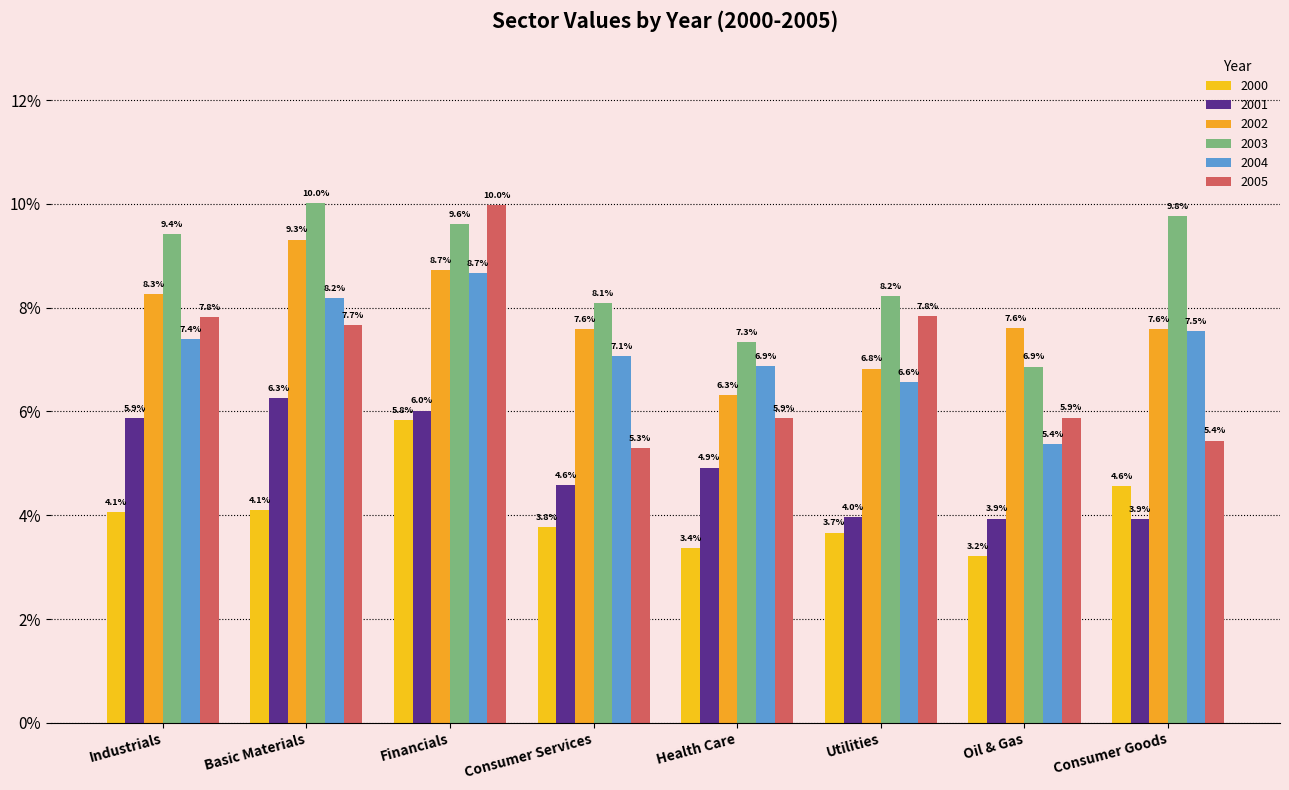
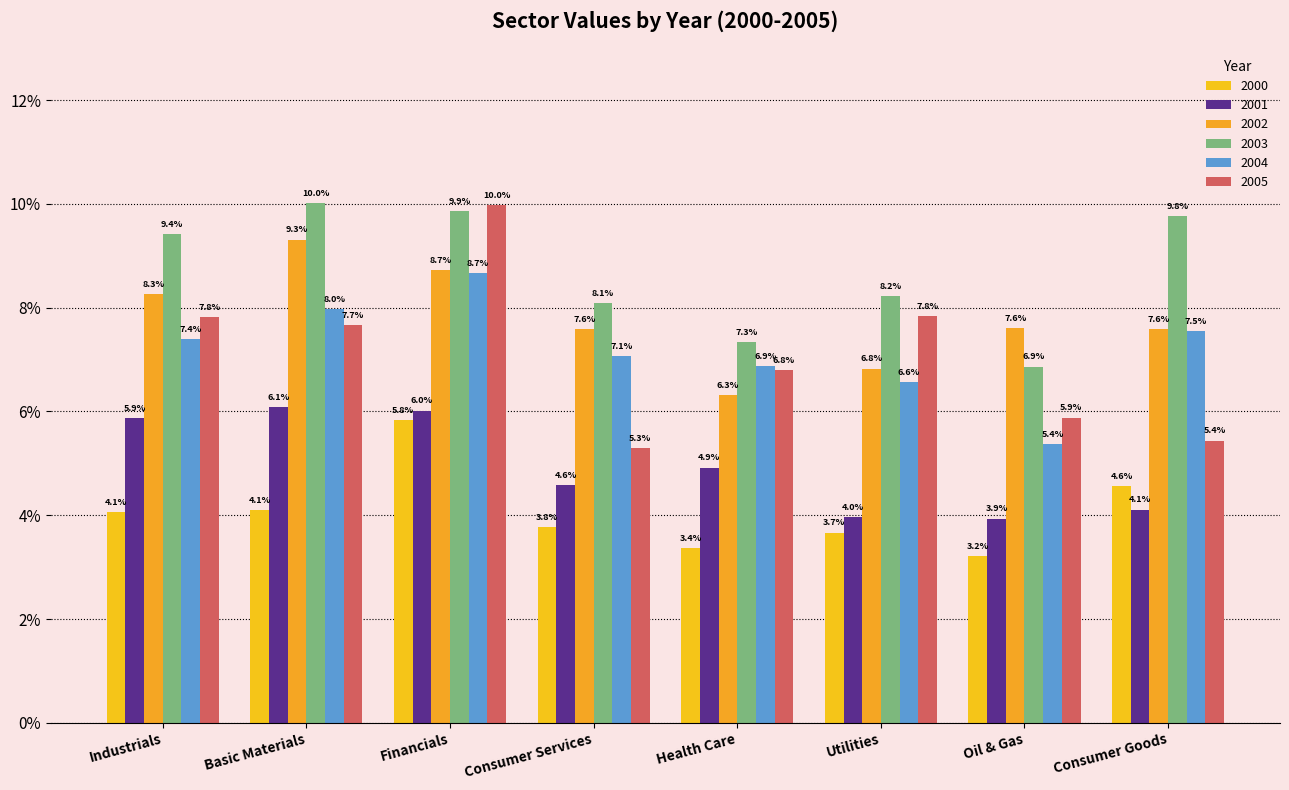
2001, Basic Materials: 6.3% -> 6.1%
2004, Basic Materials: 8.2% -> 8.0%
2003, Financials: 9.6% -> 9.9%
2005, Health Care: 5.9% -> 6.8%
2001, Consumer Goods: 3.9% -> 4.1%
